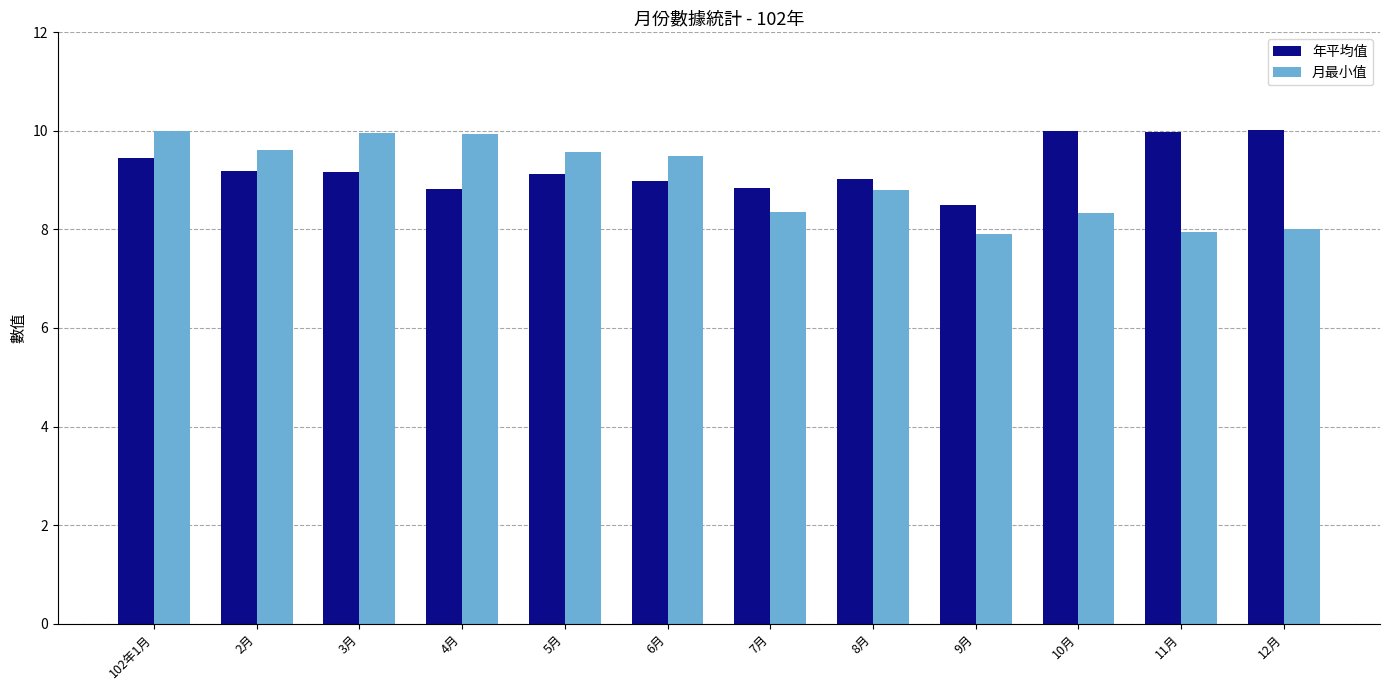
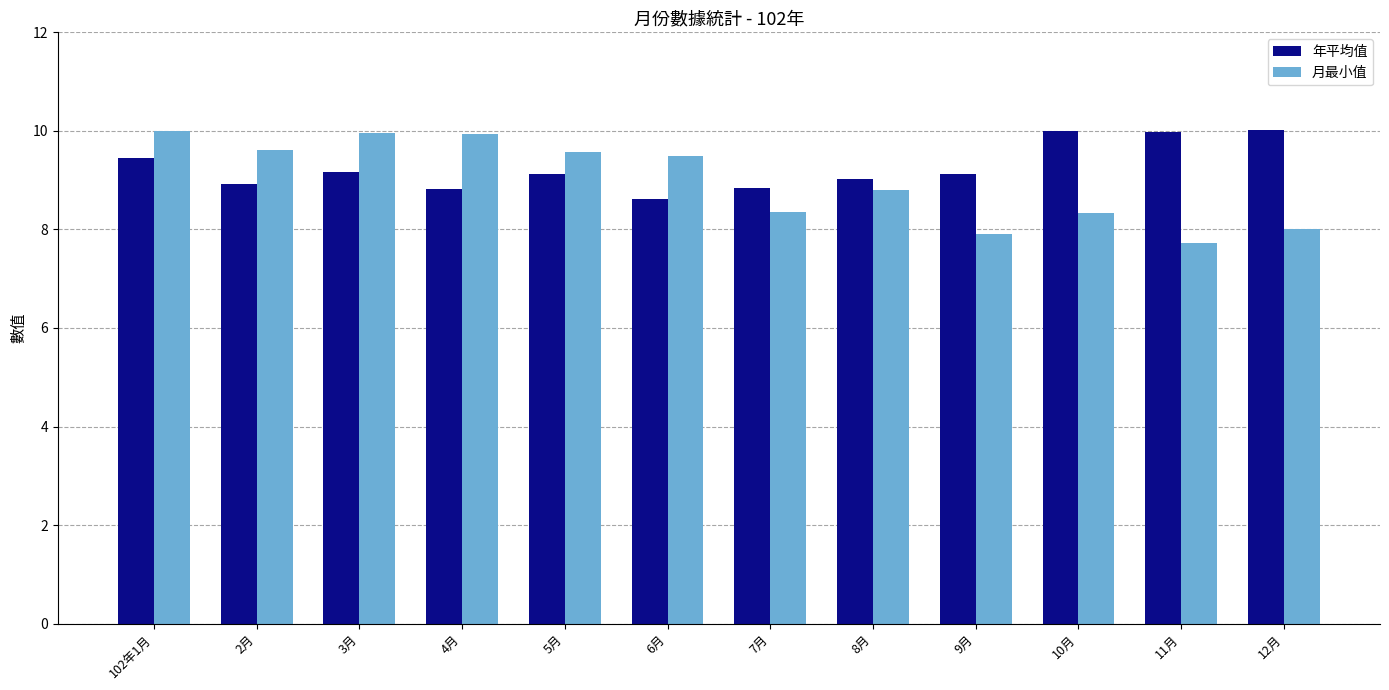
年平均值, 2月: 9.2 -> 8.9
年平均值, 6月: 9.0 -> 8.6
年平均值, 9月: 8.5 -> 9.1
月最小值, 11月: 7.9 -> 7.7
